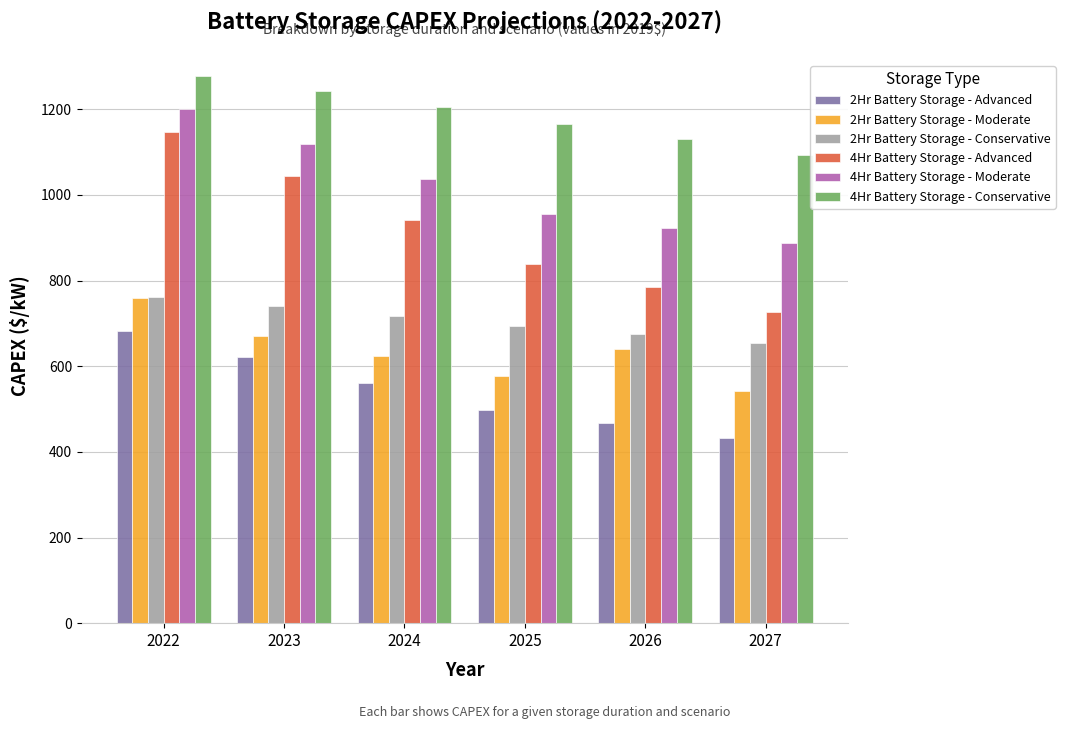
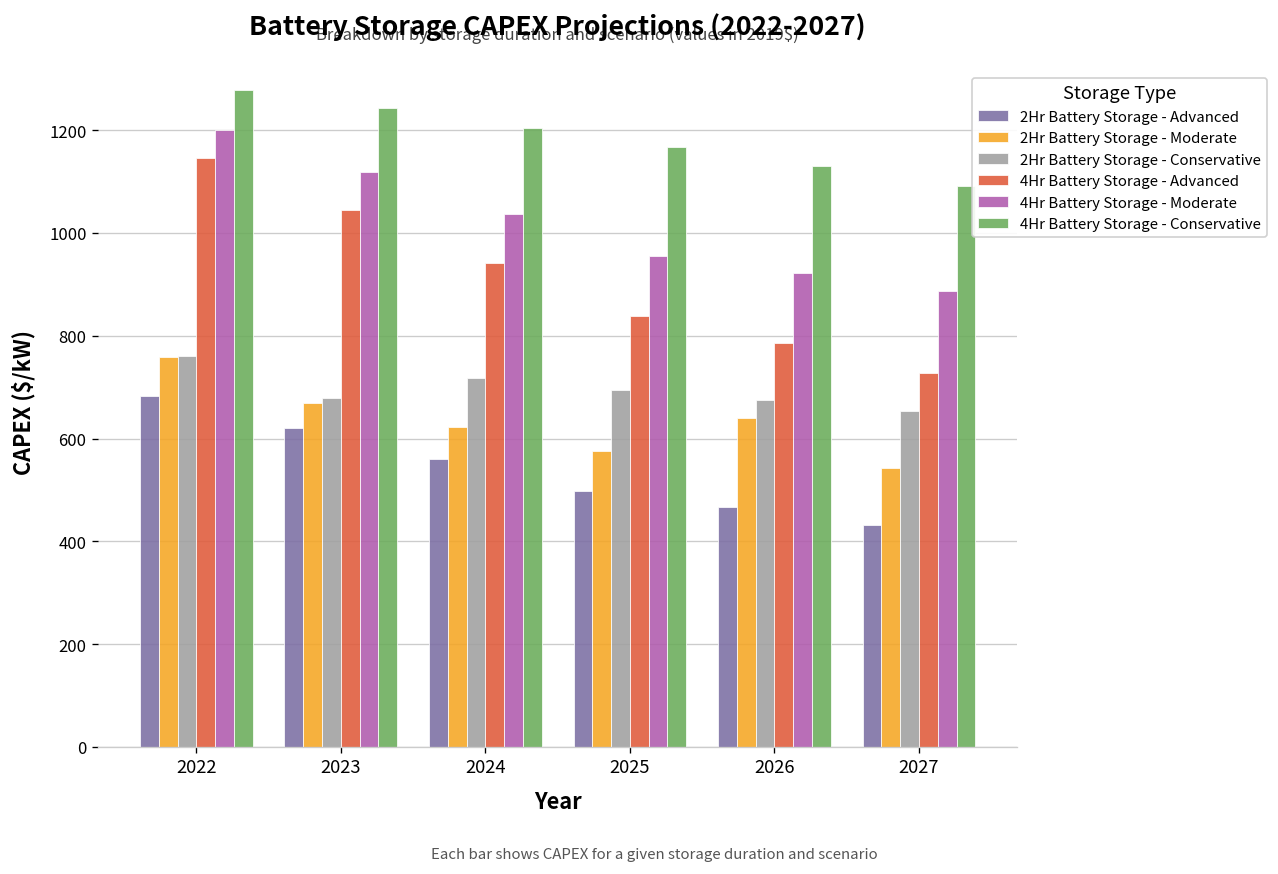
2Hr Battery Storage - Conservative, 2023: 740 -> 680
